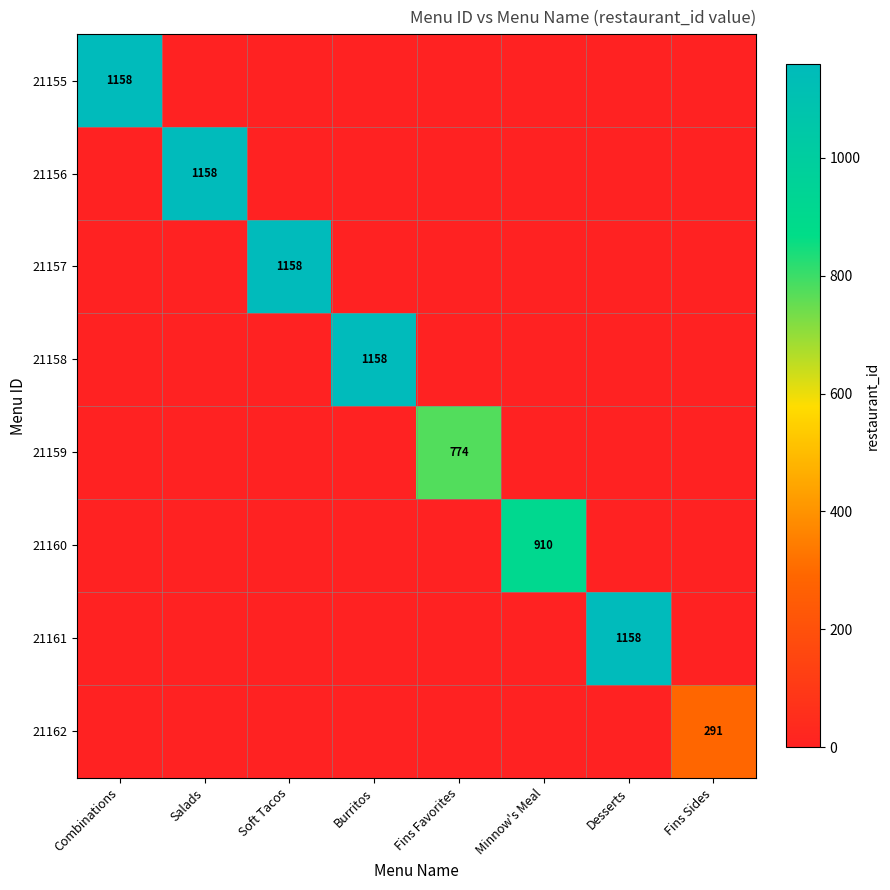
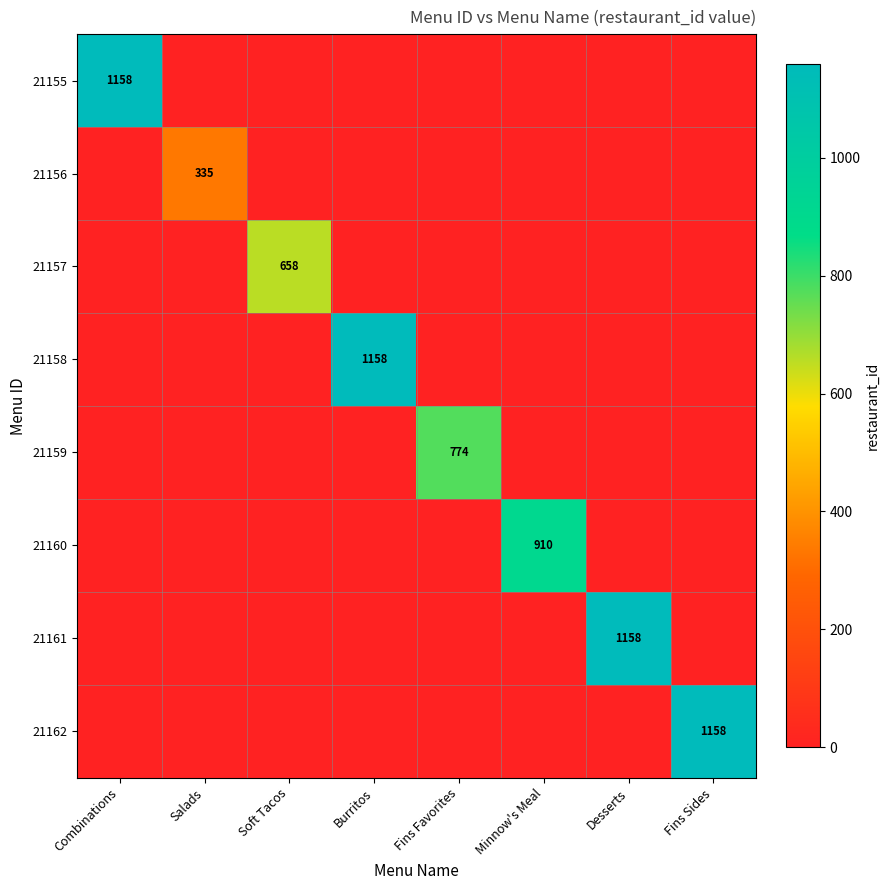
21156, Salads: 1158 -> 335
21157, Soft Tacos: 1158 -> 658
21162, Fins Sides: 291 -> 1158
